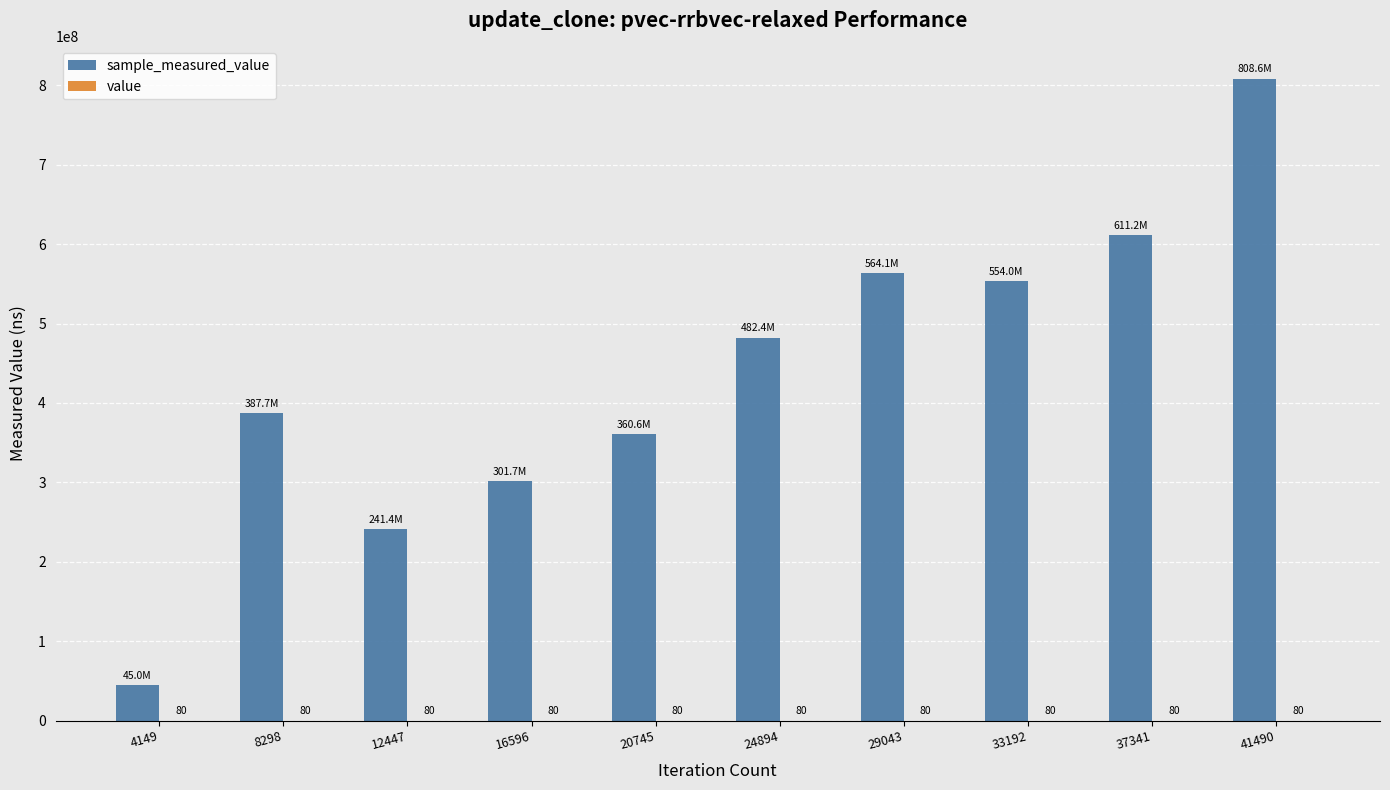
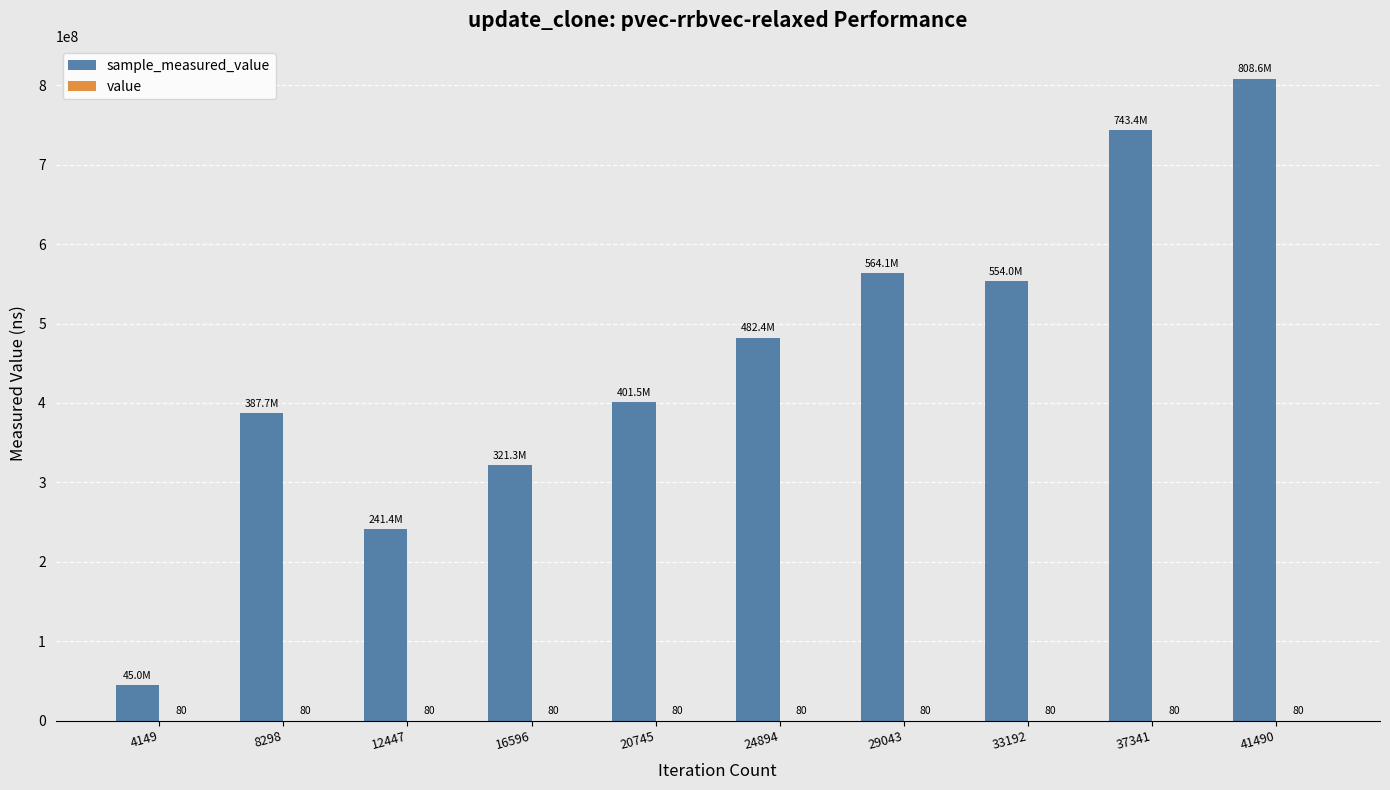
sample_measured_value, 16596: 301.7M -> 321.3M
sample_measured_value, 20745: 360.6M -> 401.5M
sample_measured_value, 37341: 611.2M -> 743.4M
